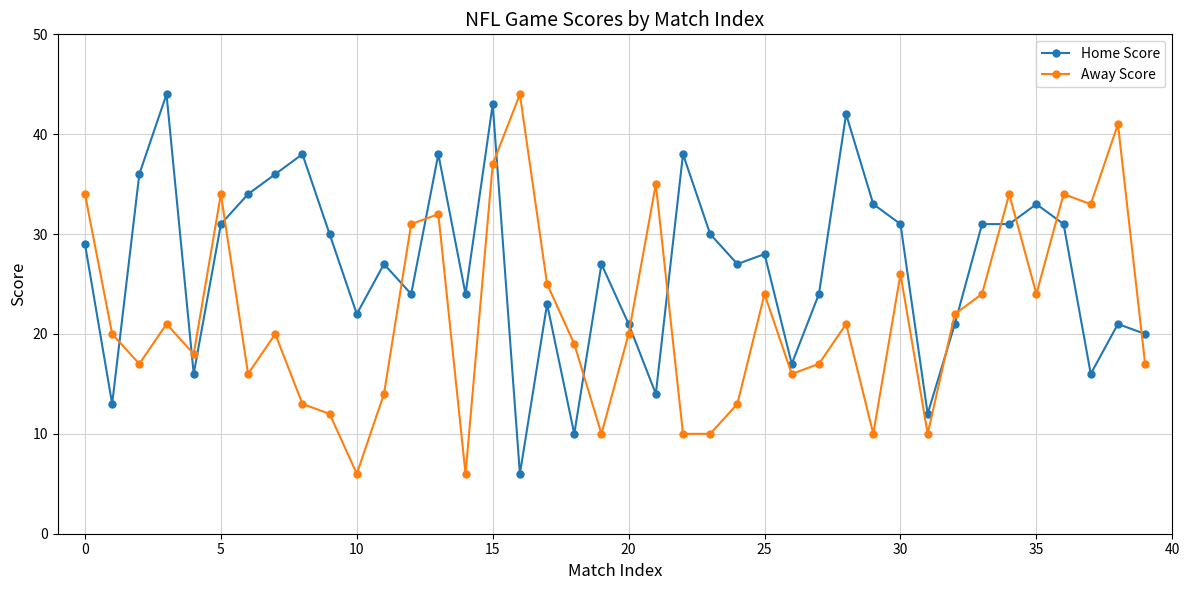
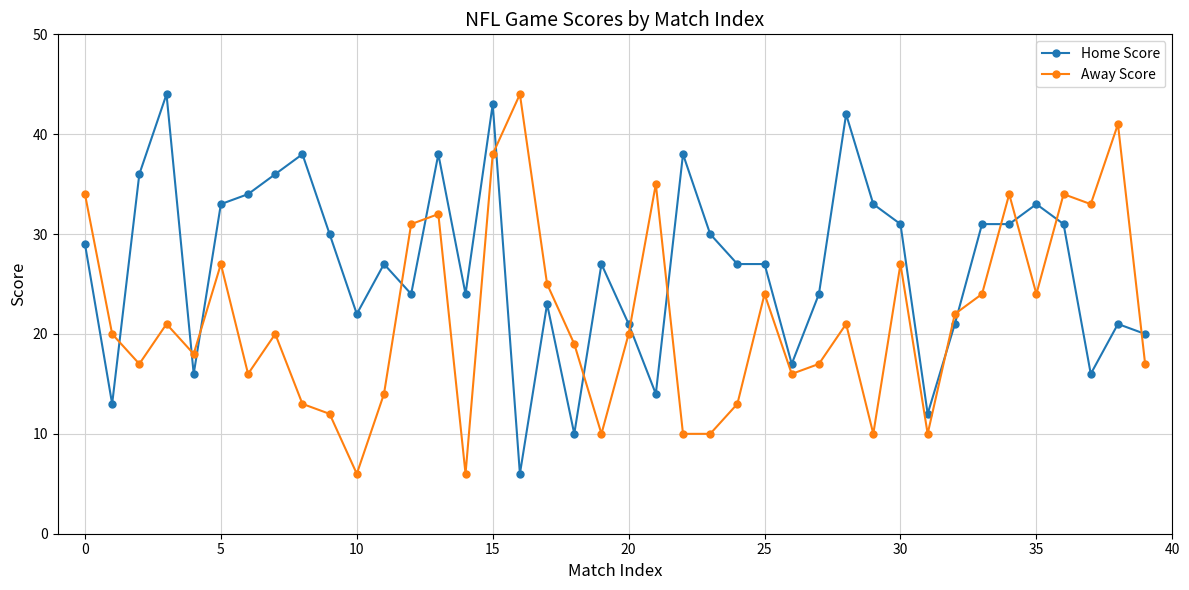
Home Score, 5: 31 -> 33
Away Score, 5: 34 -> 27
Away Score, 15: 37 -> 38
Home Score, 25: 28 -> 27
Away Score, 30: 26 -> 27
